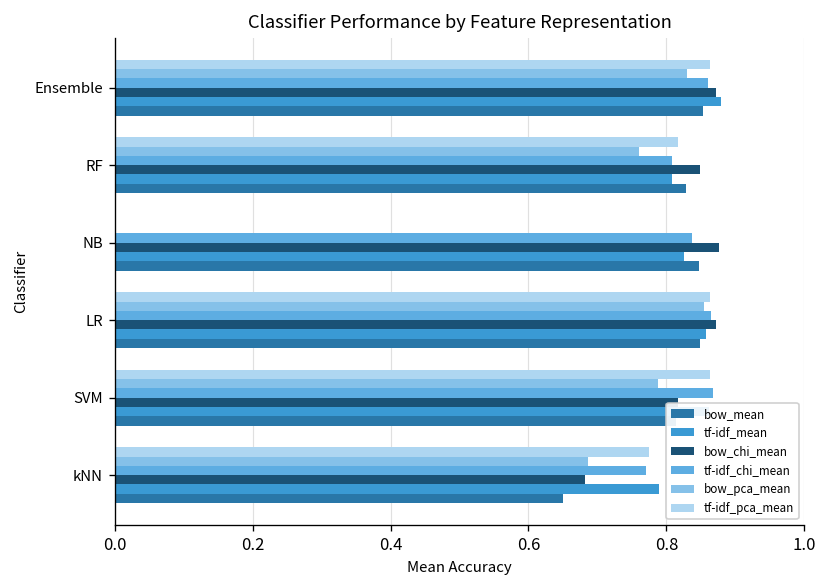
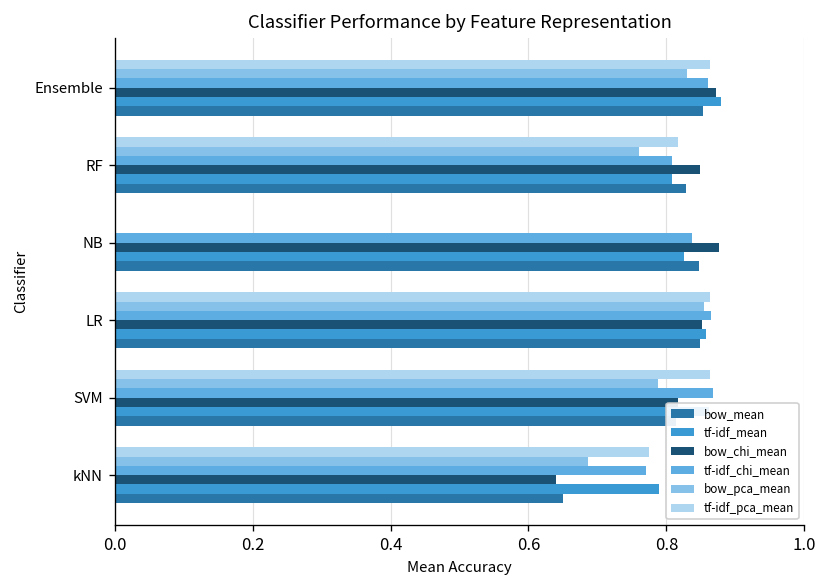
bow_chi_mean, LR: 0.87 -> 0.85
bow_chi_mean, kNN: 0.68 -> 0.64
